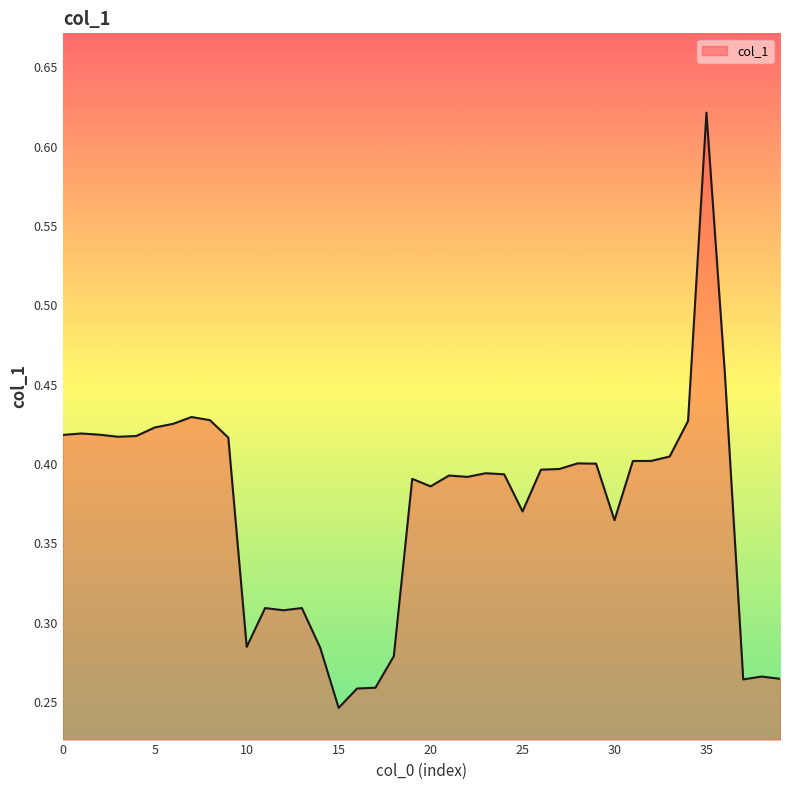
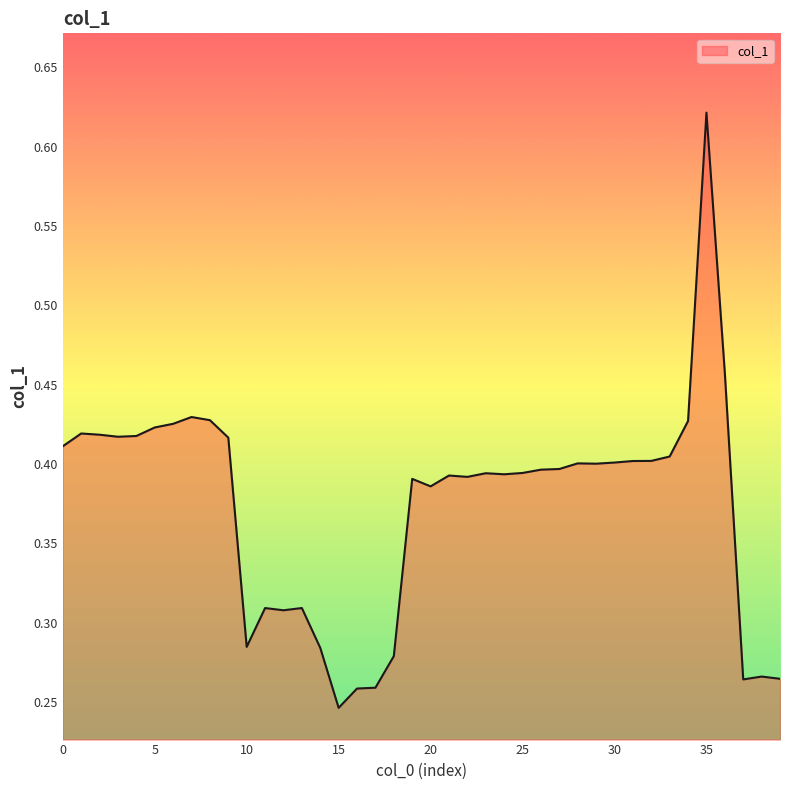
0: 0.418 -> 0.411
25: 0.370 -> 0.394
30: 0.365 -> 0.401
